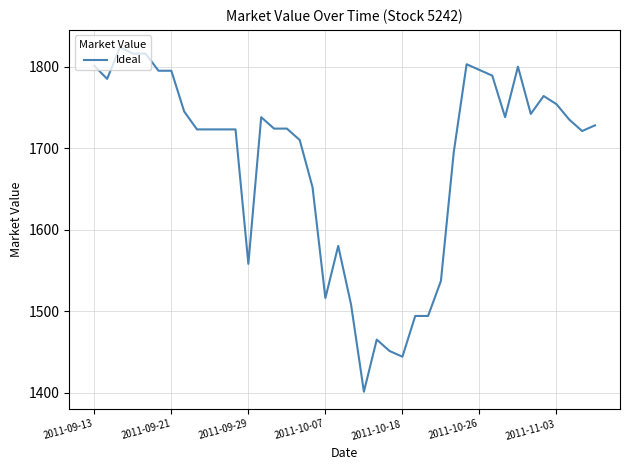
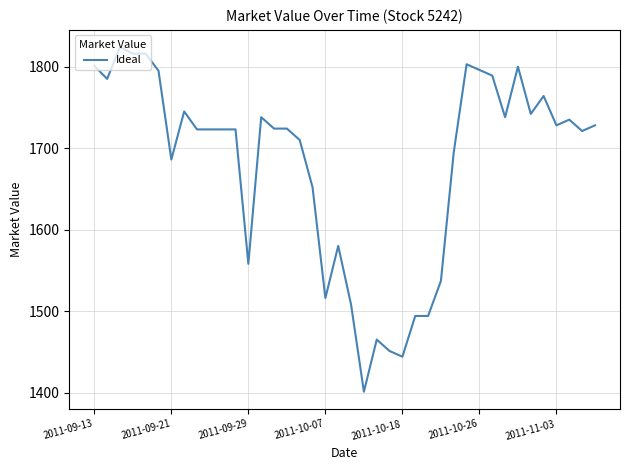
2011-09-21: 1800 -> 1690
2011-11-03: 1750 -> 1730
